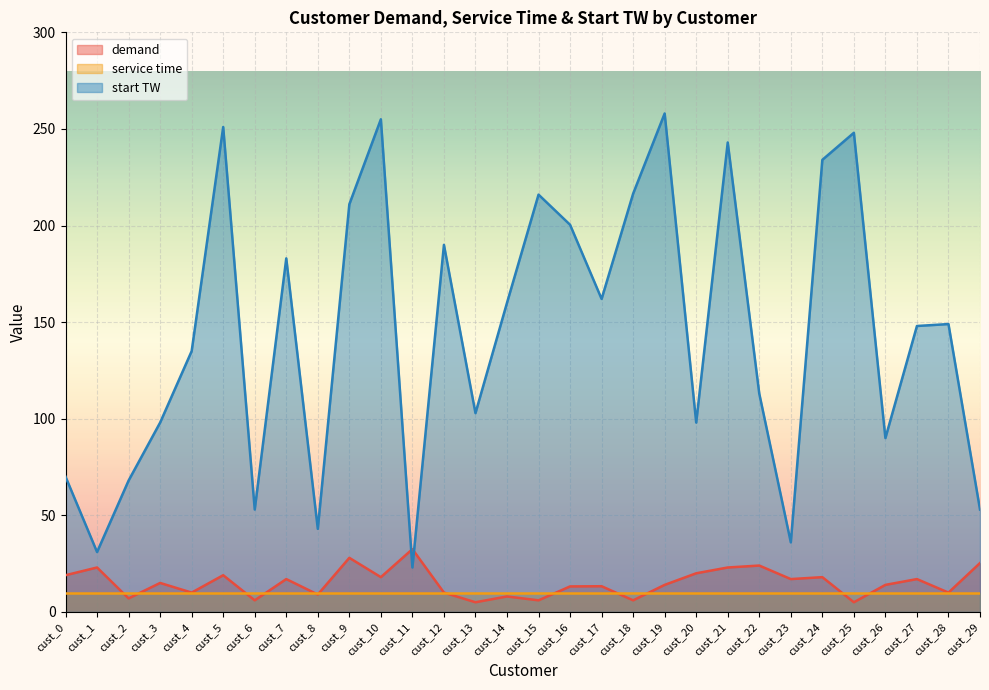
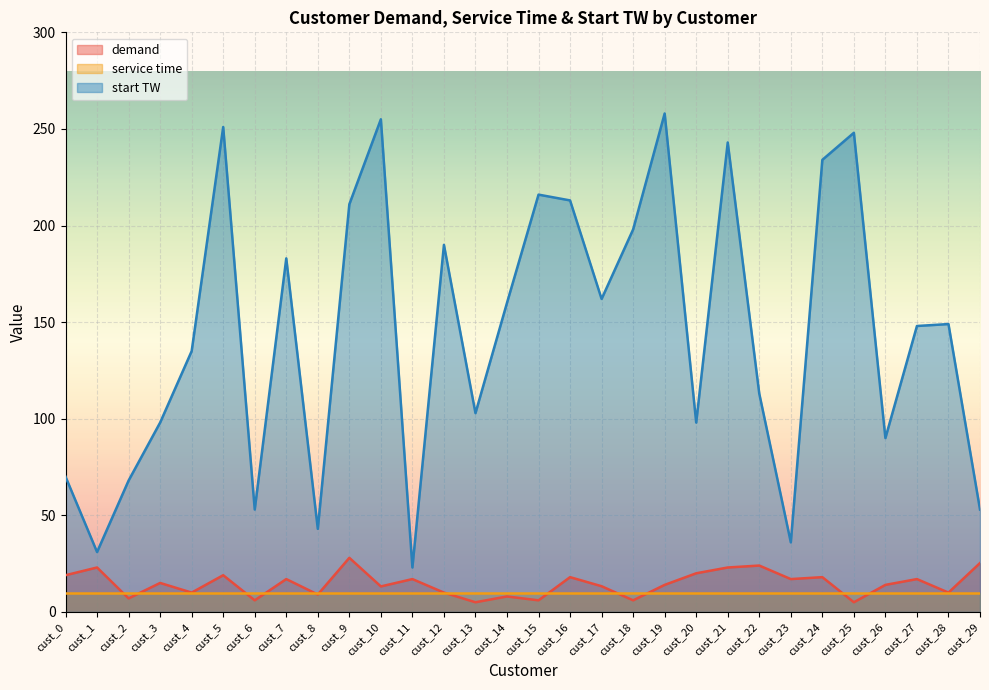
demand, cust_10: 18 -> 13
demand, cust_11: 33 -> 17
demand, cust_16: 13 -> 18
start TW, cust_16: 200 -> 213
start TW, cust_18: 217 -> 198
